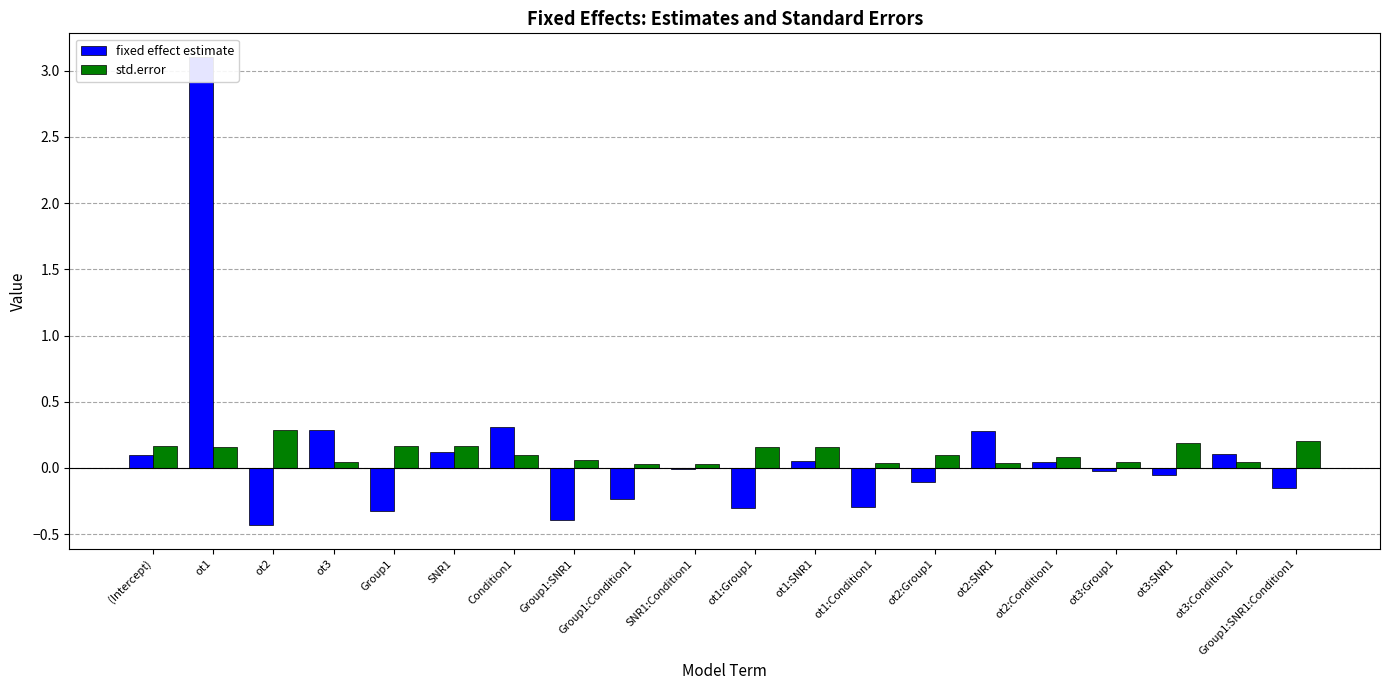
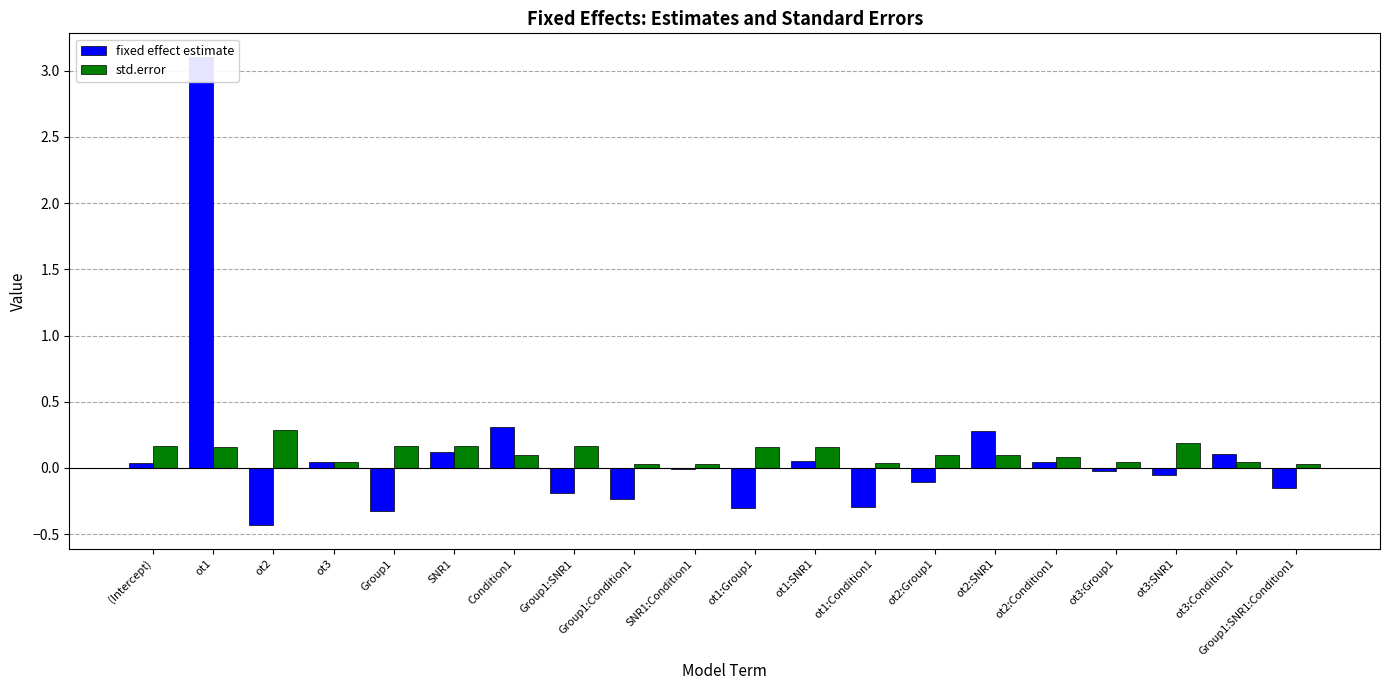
fixed effect estimate, (Intercept): 0.10 -> 0.03
fixed effect estimate, ot3: 0.29 -> 0.04
fixed effect estimate, Group1:SNR1: -0.40 -> -0.19
std.error, Group1:SNR1: 0.06 -> 0.16
std.error, ot2:SNR1: 0.04 -> 0.10
std.error, Group1:SNR1:Condition1: 0.20 -> 0.03
